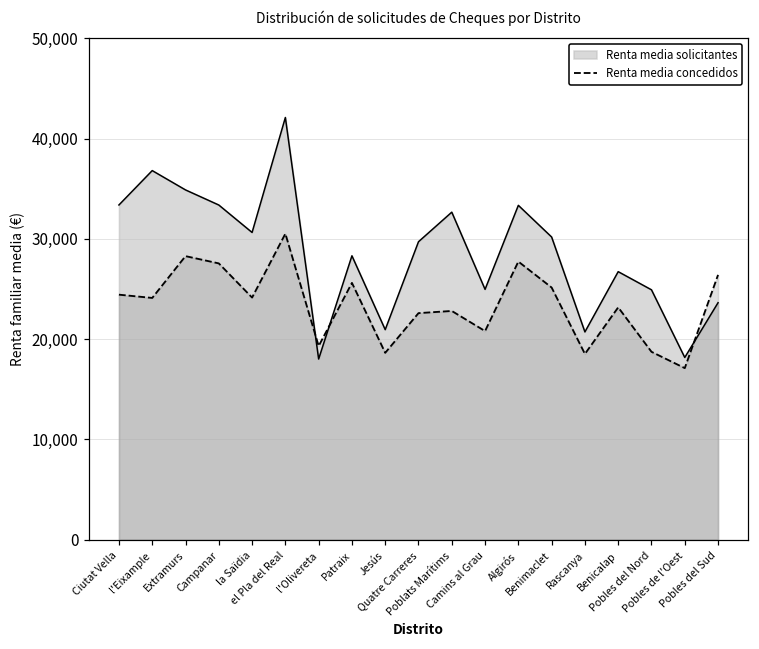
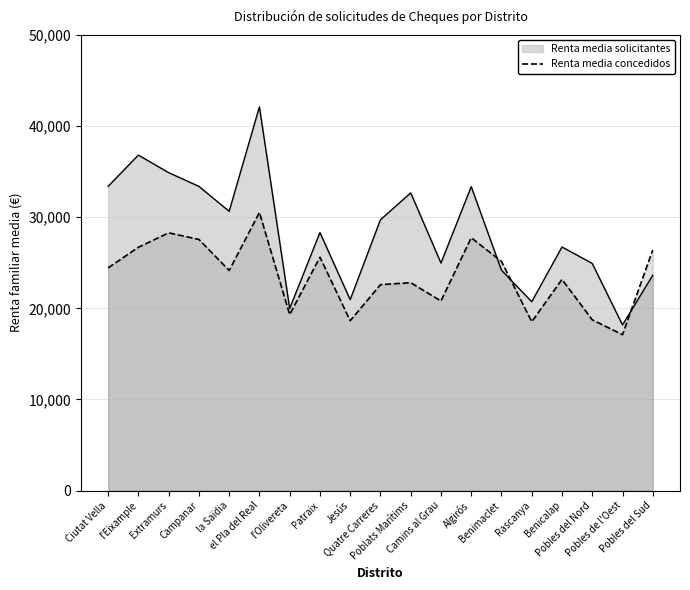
Renta media concedidos, l'Eixample: 24,000 -> 27,000
Renta media solicitantes, l'Olivereta: 18,000 -> 20,000
Renta media solicitantes, Benimaclet: 30,000 -> 24,000
